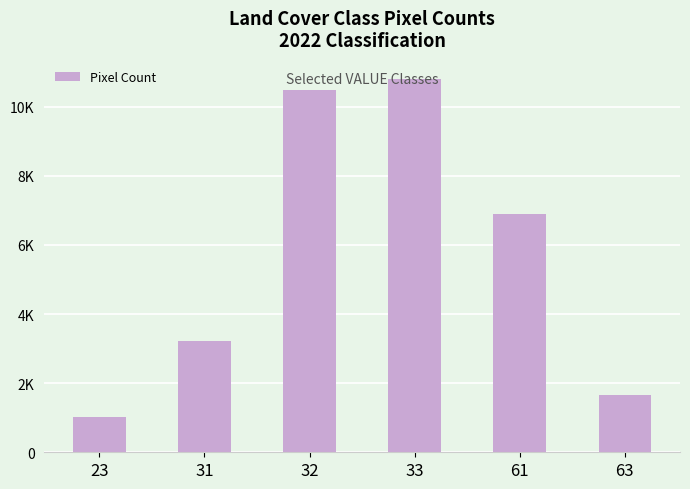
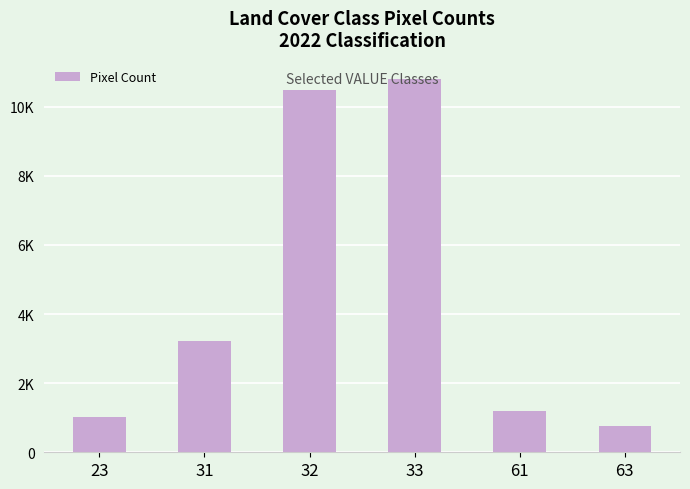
61: 6900 -> 1200
63: 1700 -> 800
